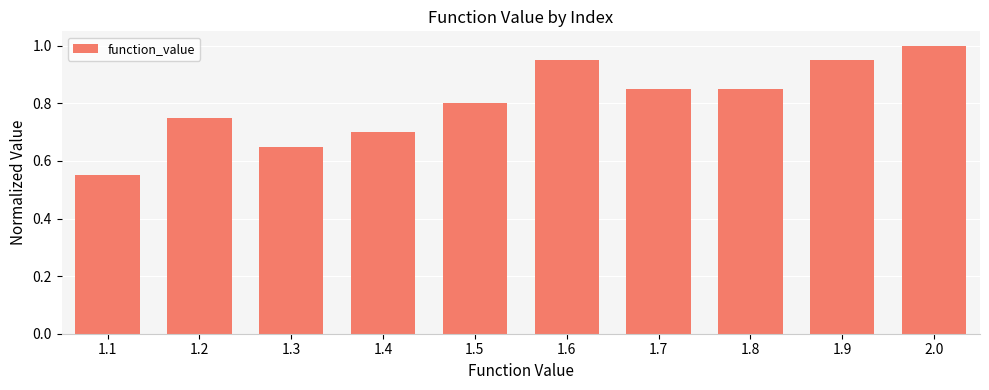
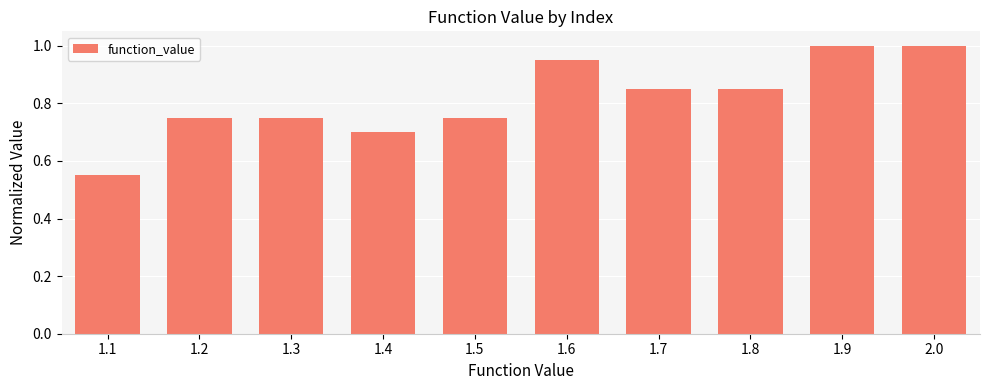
1.3: 0.65 -> 0.75
1.5: 0.80 -> 0.75
1.9: 0.95 -> 1.00
